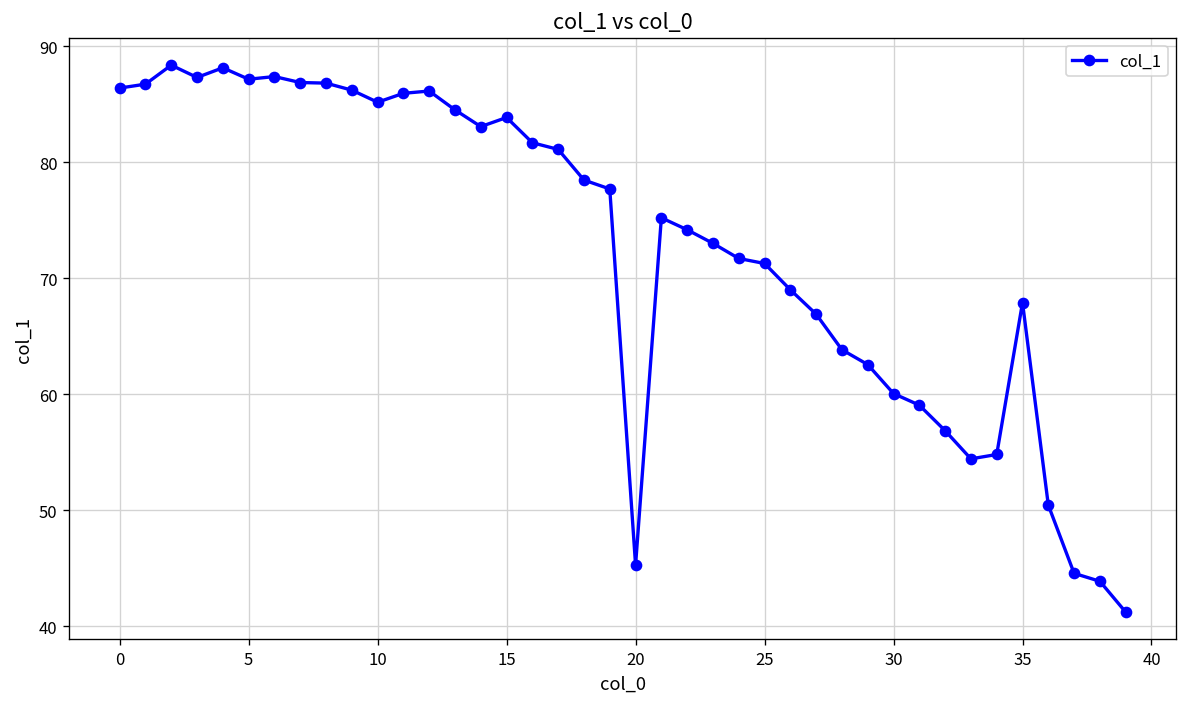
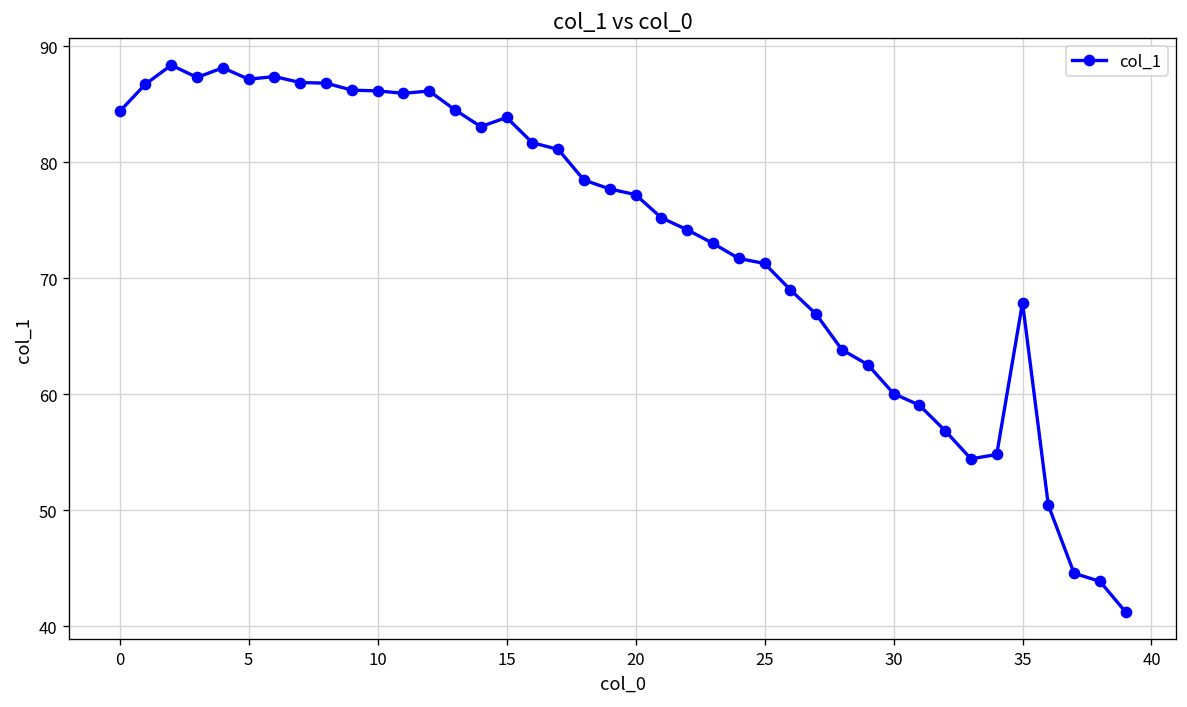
0: 86 -> 84
10: 85 -> 86
20: 45 -> 77
